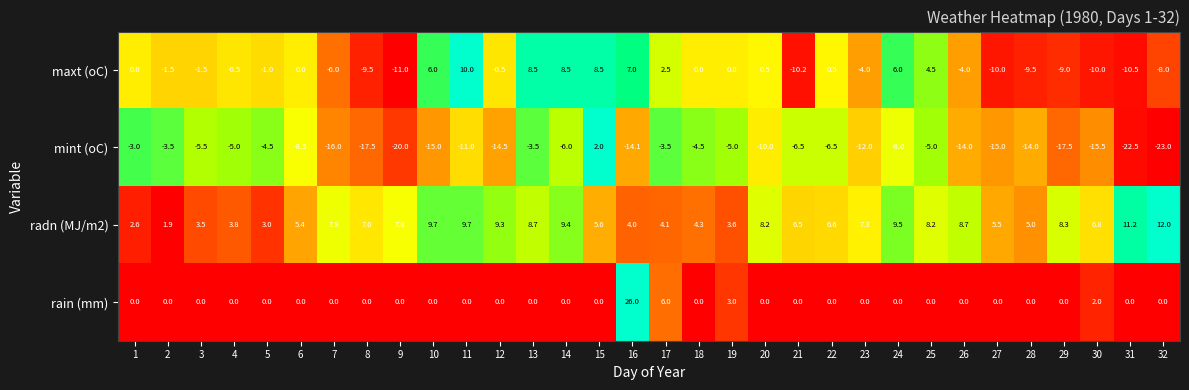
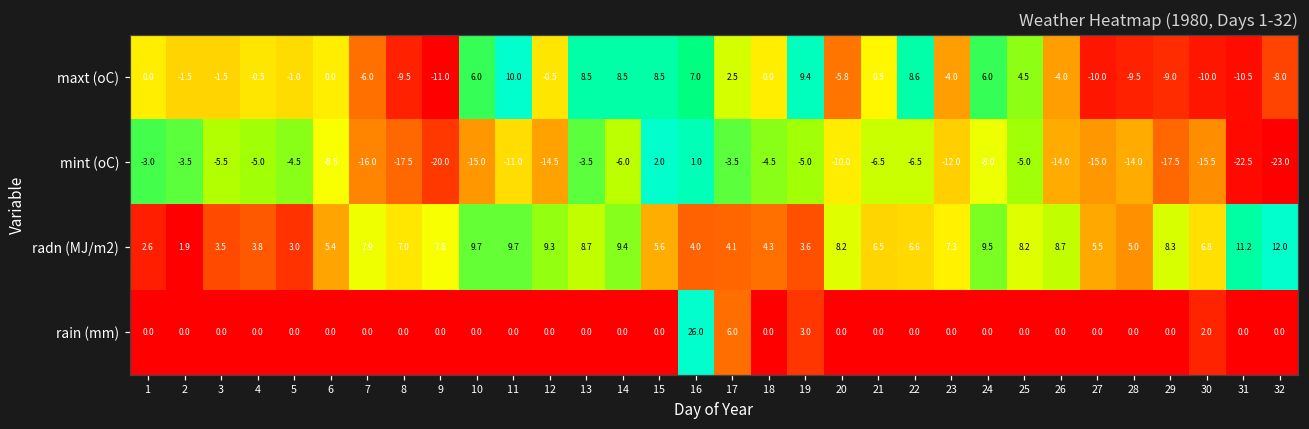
maxt (oC), 19: 0.0 -> 9.4
maxt (oC), 20: 0.5 -> -5.8
maxt (oC), 21: -10.2 -> 0.5
maxt (oC), 22: 0.5 -> 8.6
mint (oC), 16: -14.1 -> 1.0
